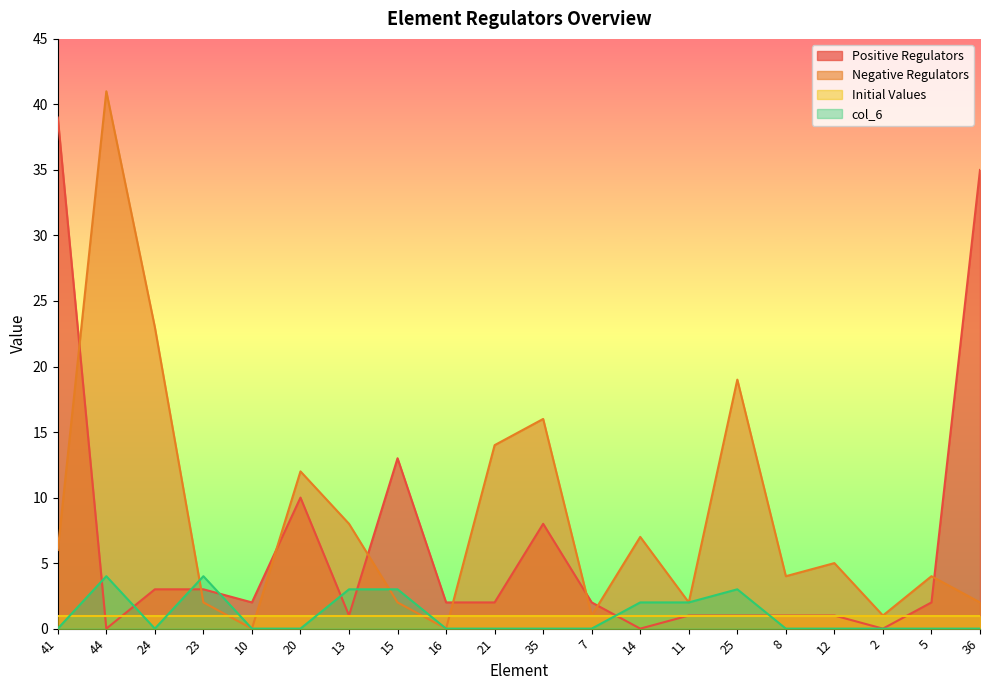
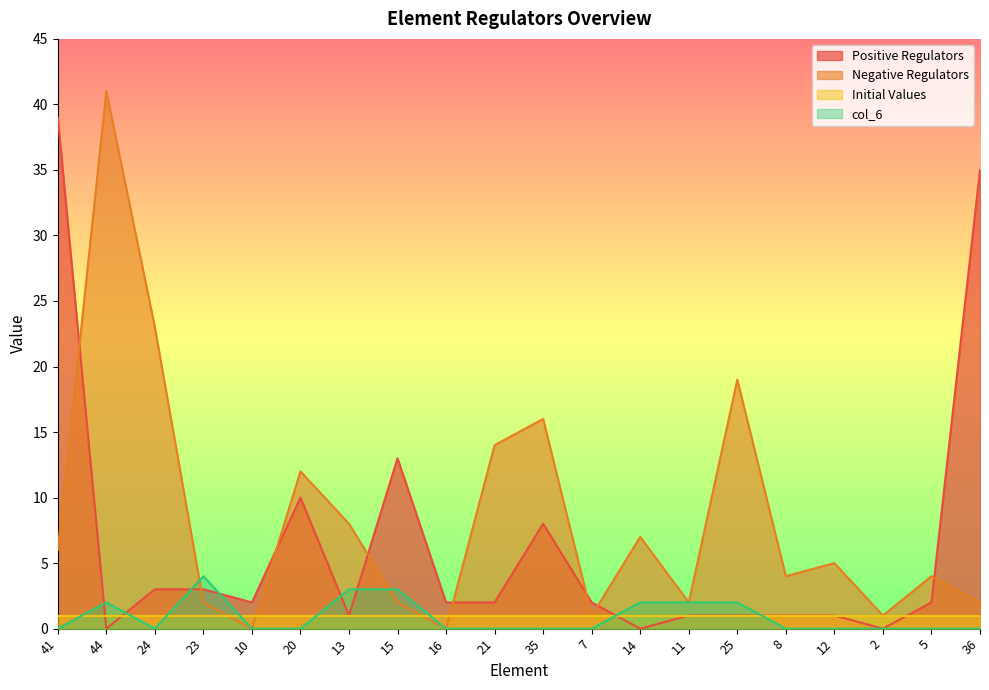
col_6, 44: 4 -> 2
col_6, 25: 3 -> 2
